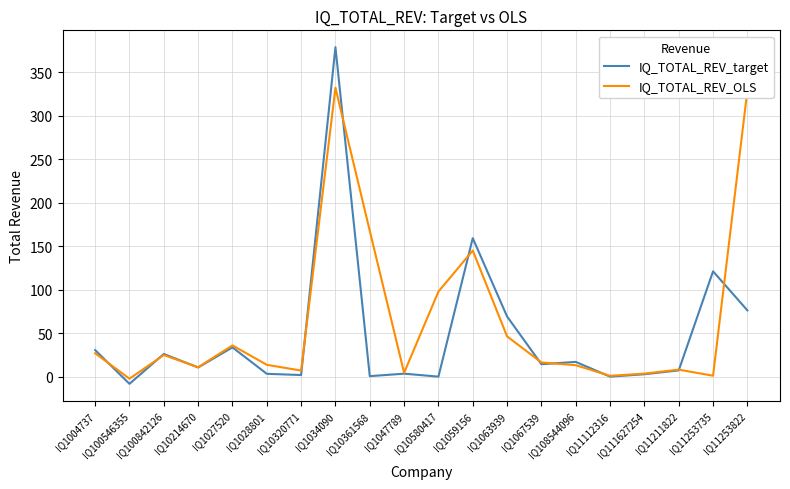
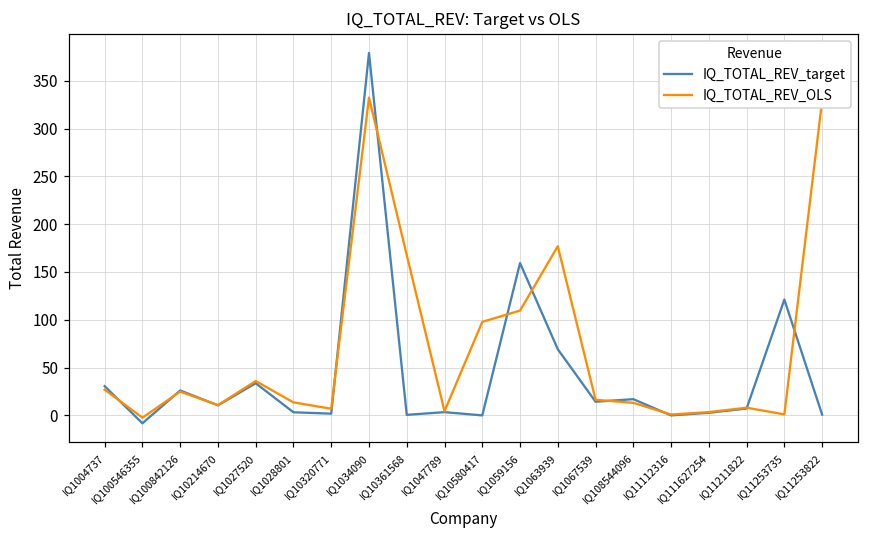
IQ_TOTAL_REV_OLS, IQ1059156: 150 -> 110
IQ_TOTAL_REV_OLS, IQ1063939: 50 -> 180
IQ_TOTAL_REV_target, IQ11253822: 80 -> 0
